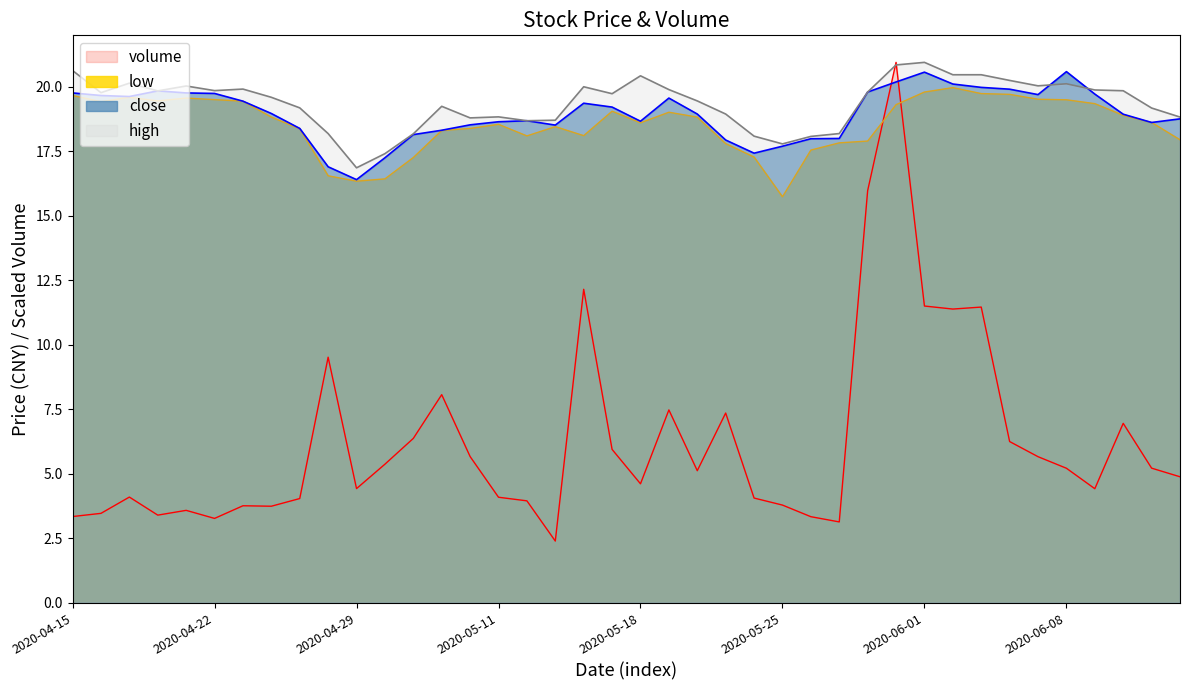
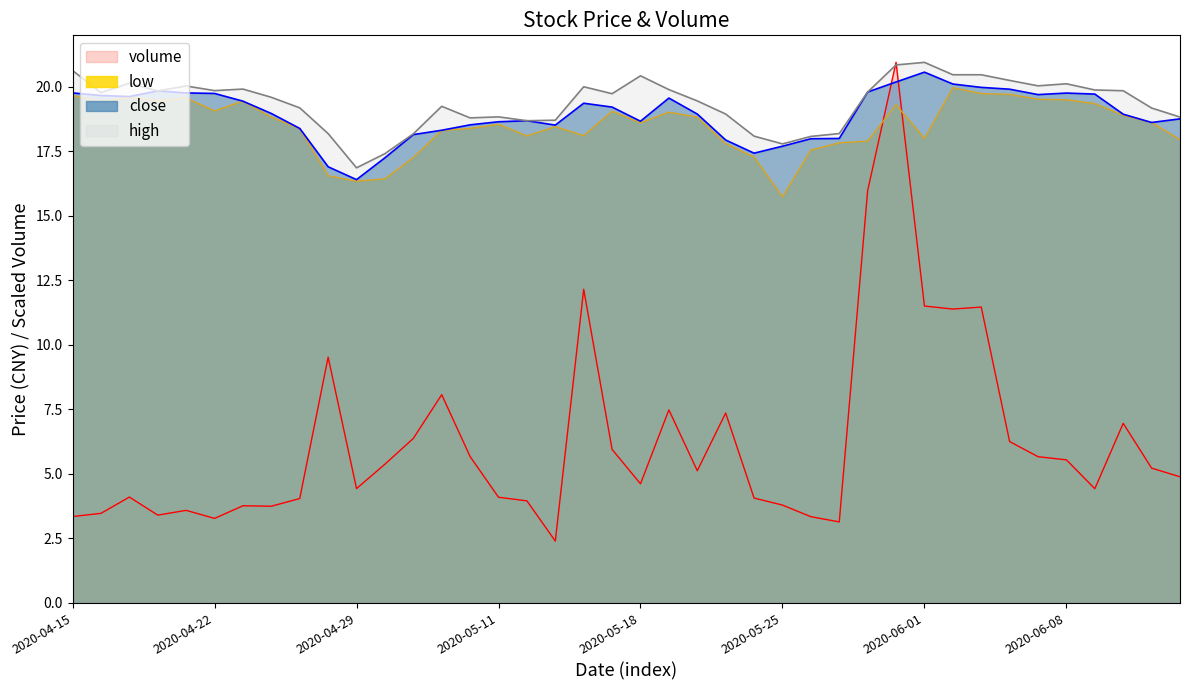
low, 2020-04-22: 19.5 -> 19.1
low, 2020-06-01: 19.8 -> 18.0
volume, 2020-06-08: 5.2 -> 5.5
close, 2020-06-08: 20.6 -> 19.8
